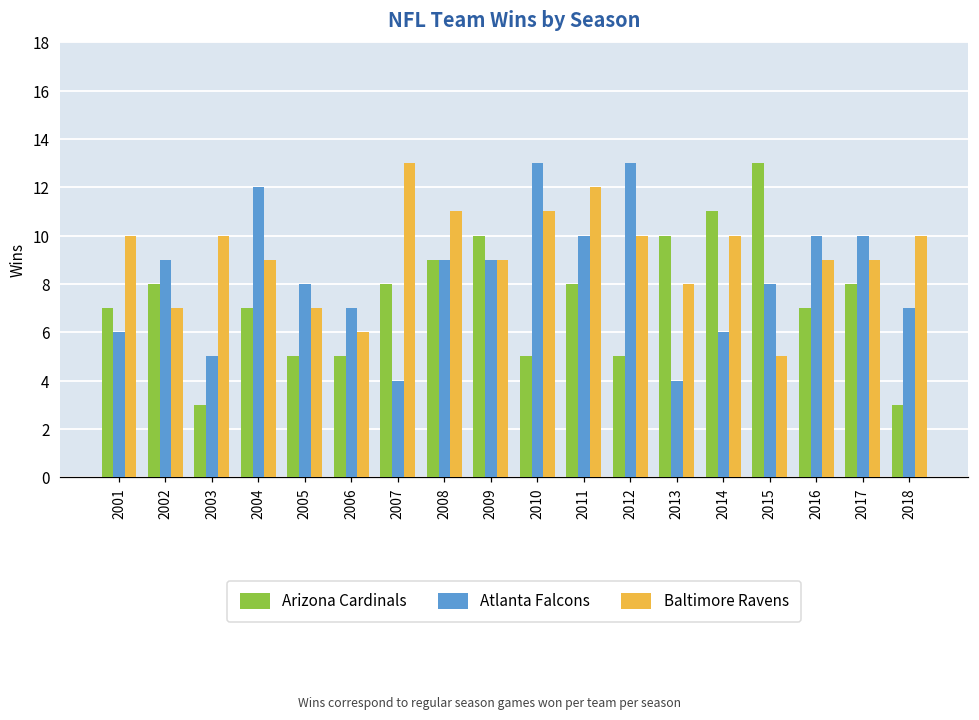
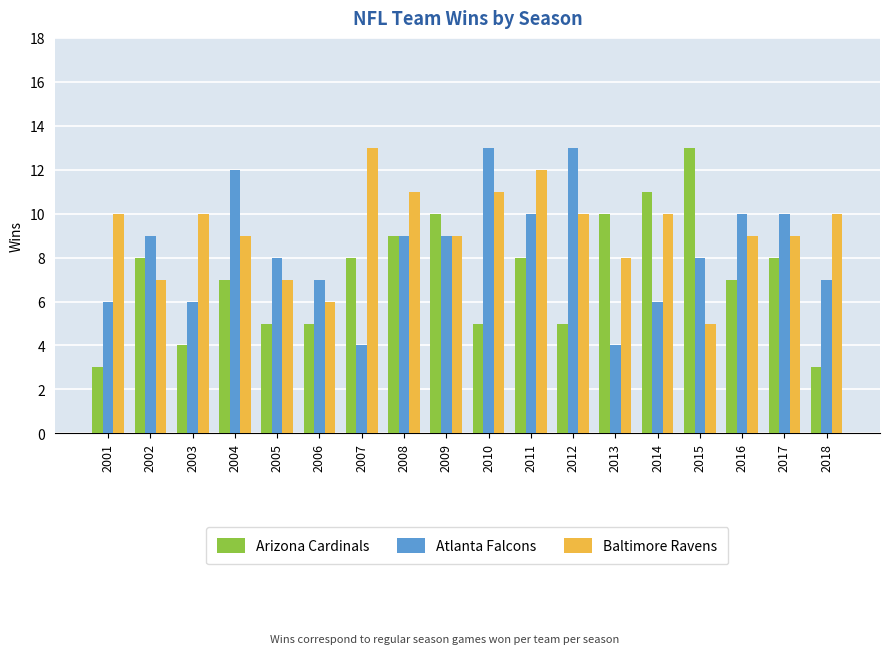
Arizona Cardinals, 2001: 7 -> 3
Arizona Cardinals, 2003: 3 -> 4
Atlanta Falcons, 2003: 5 -> 6
